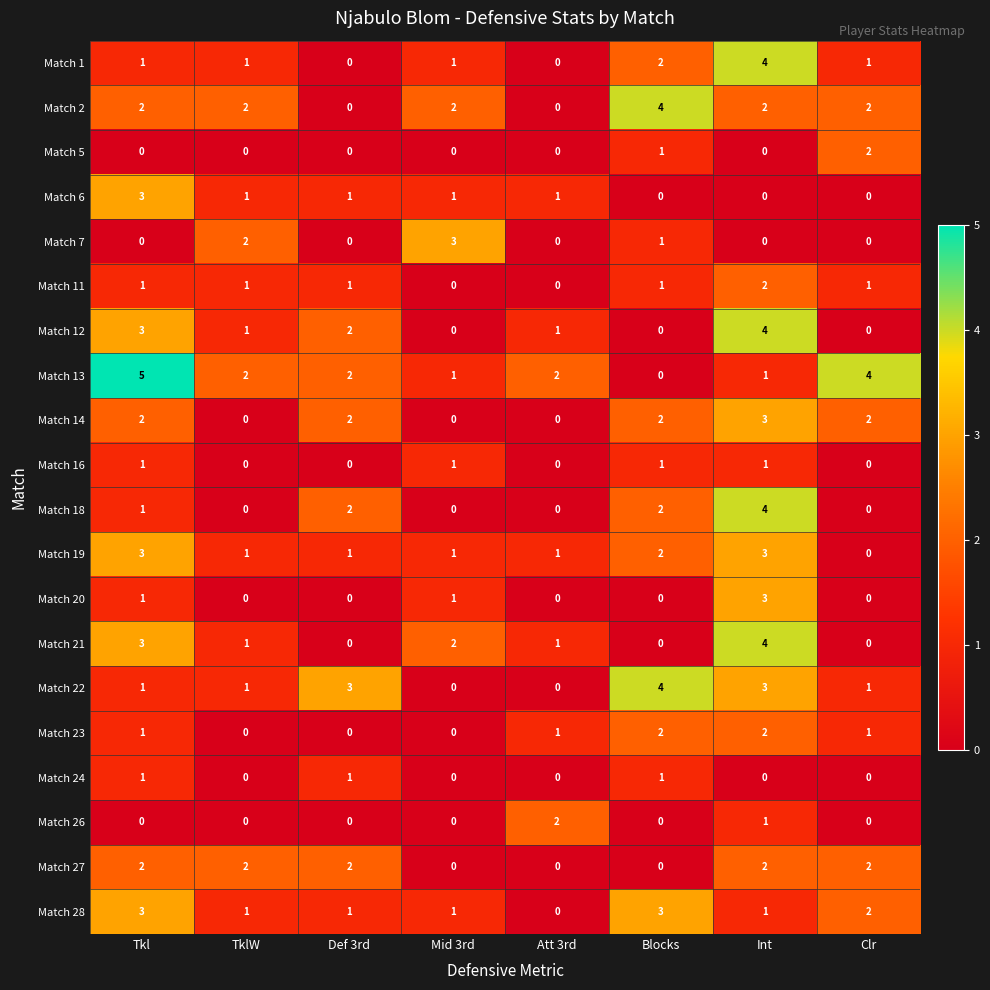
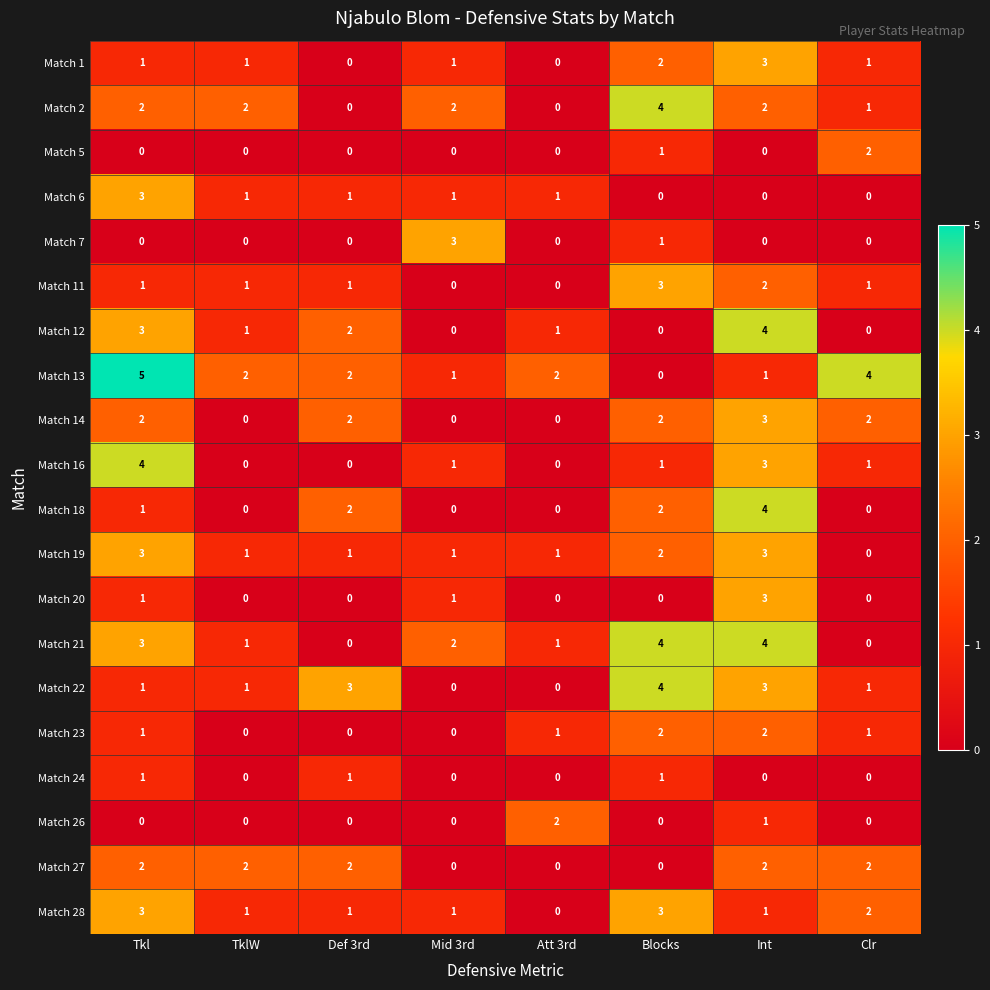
Match 1, Int: 4 -> 3
Match 2, Clr: 2 -> 1
Match 7, TklW: 2 -> 0
Match 11, Blocks: 1 -> 3
Match 16, Tkl: 1 -> 4
Match 16, Int: 1 -> 3
Match 16, Clr: 0 -> 1
Match 21, Blocks: 0 -> 4
